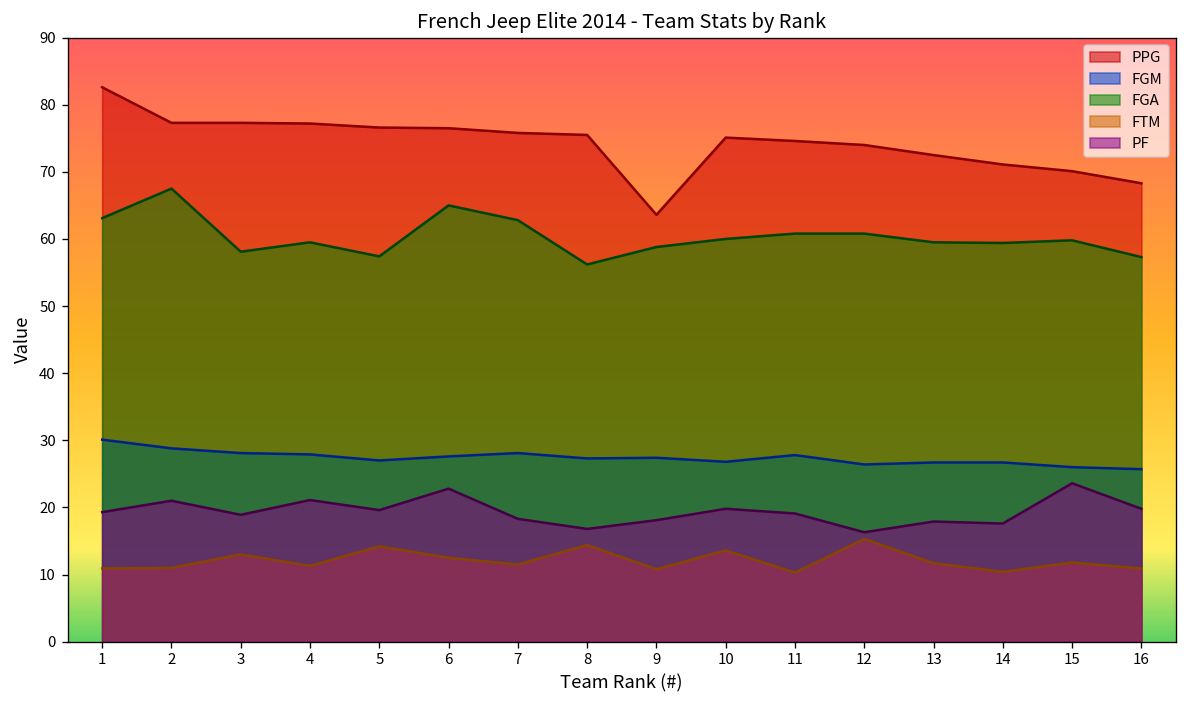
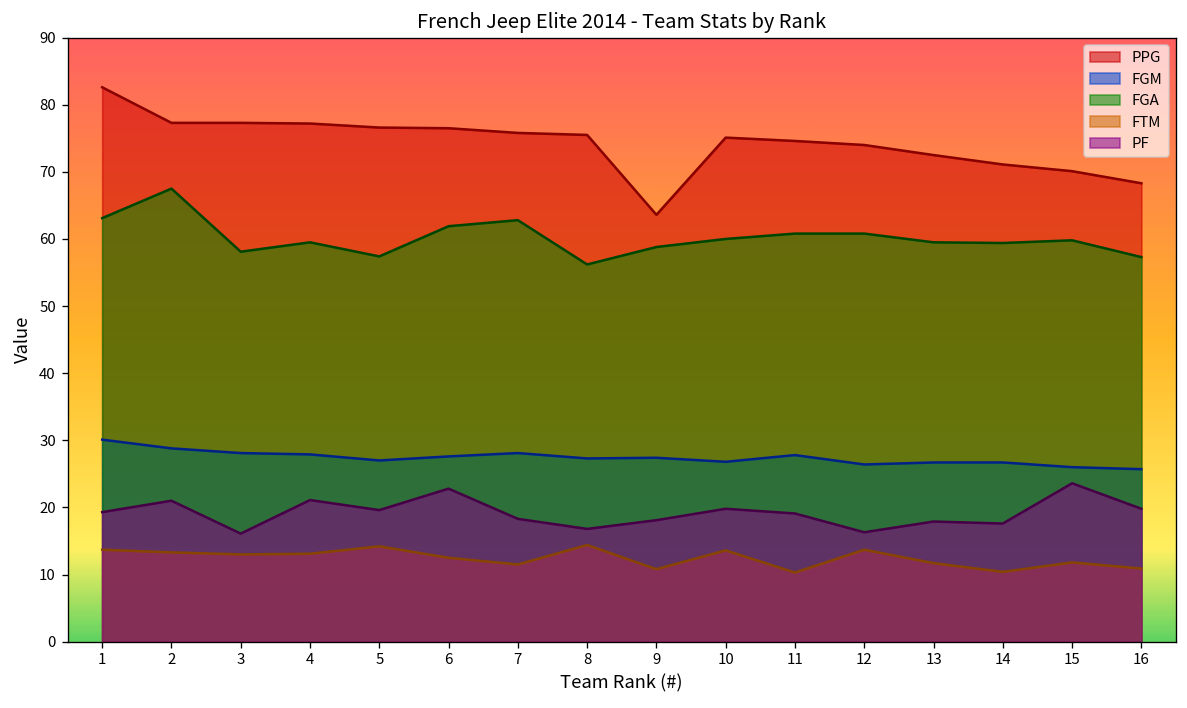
FTM, 1: 11 -> 14
FTM, 2: 11 -> 13
PF, 3: 19 -> 16
FTM, 4: 11 -> 13
FGA, 6: 65 -> 62
FTM, 12: 15 -> 14
